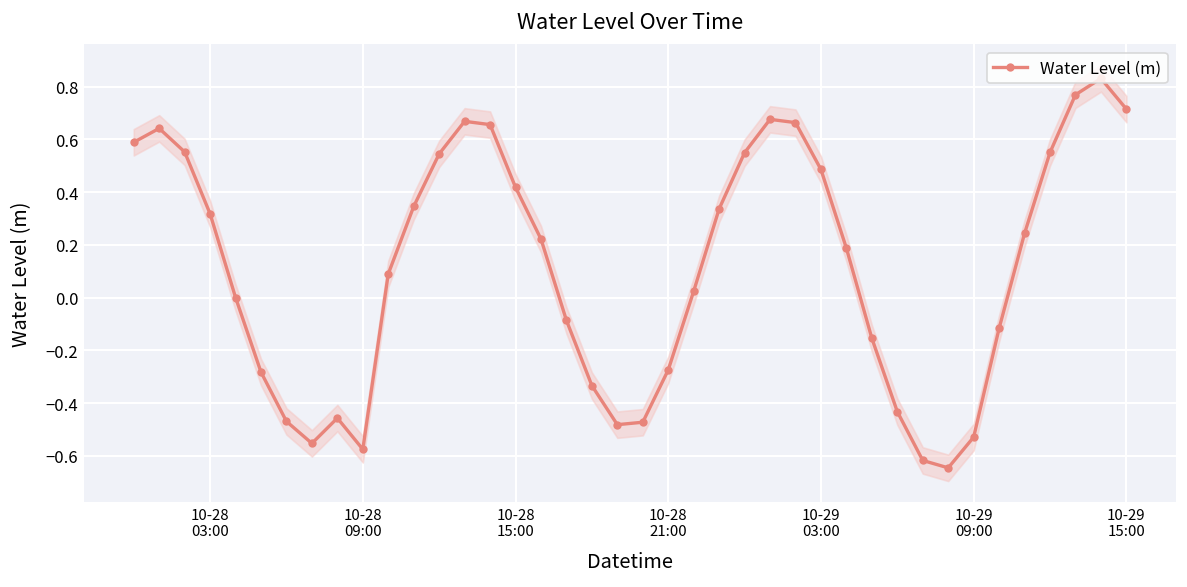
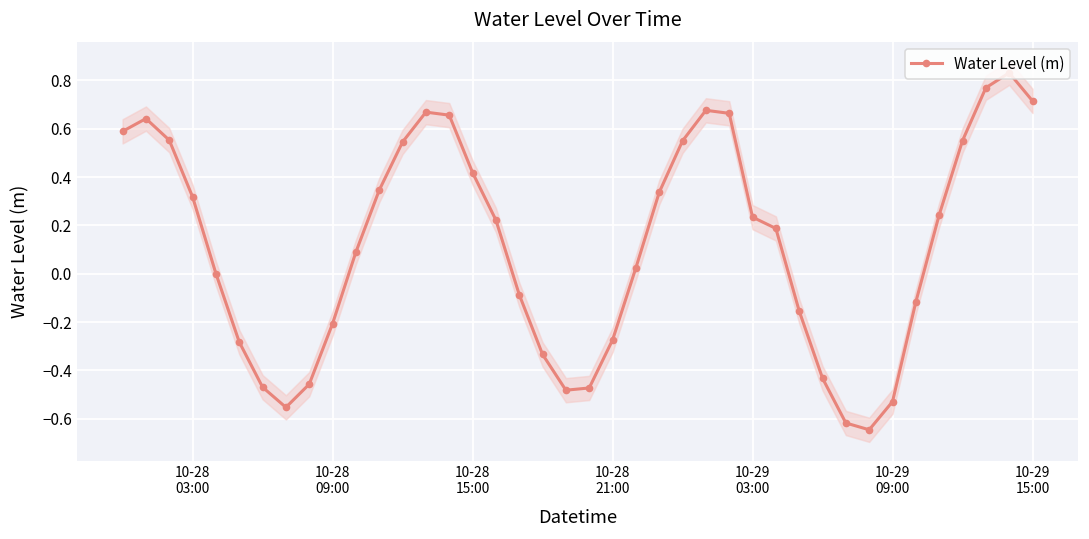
Water Level (m), 10-28 09:00: -0.58 -> -0.21
Water Level (m), 10-29 03:00: 0.49 -> 0.23
